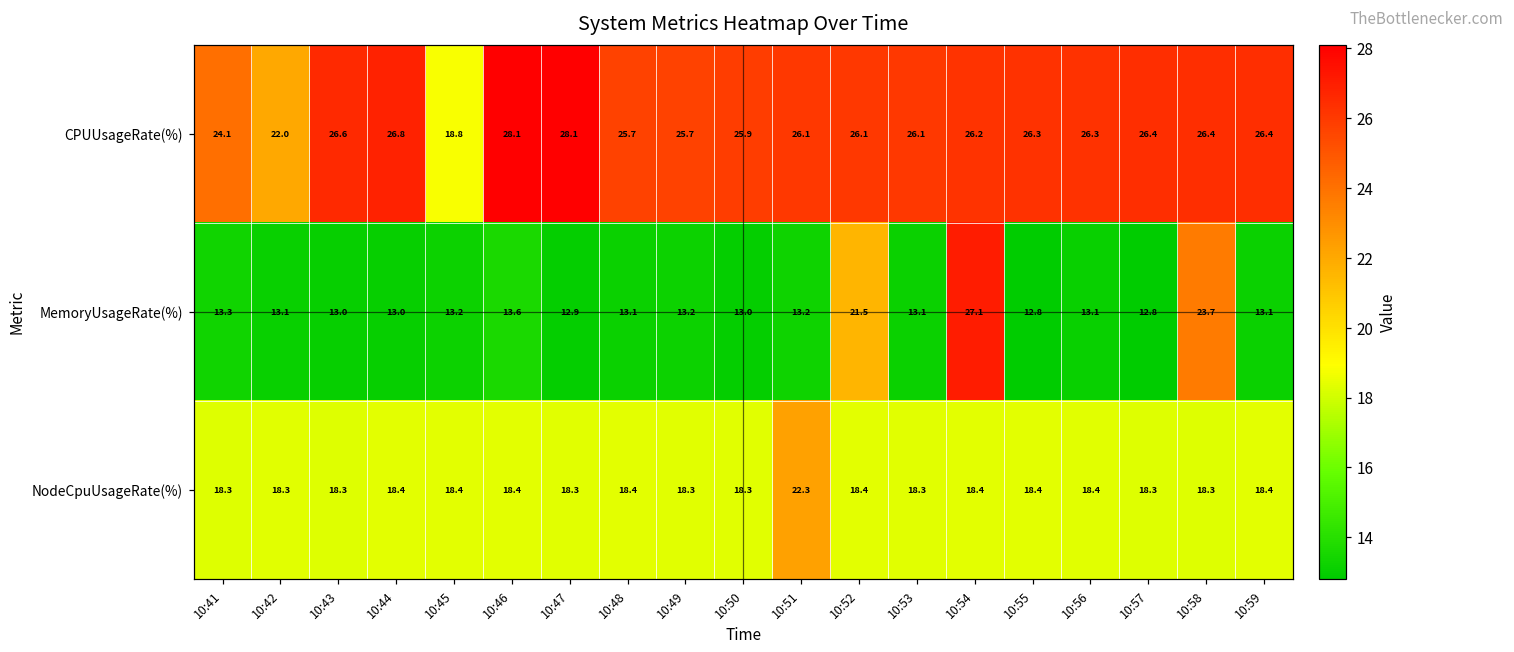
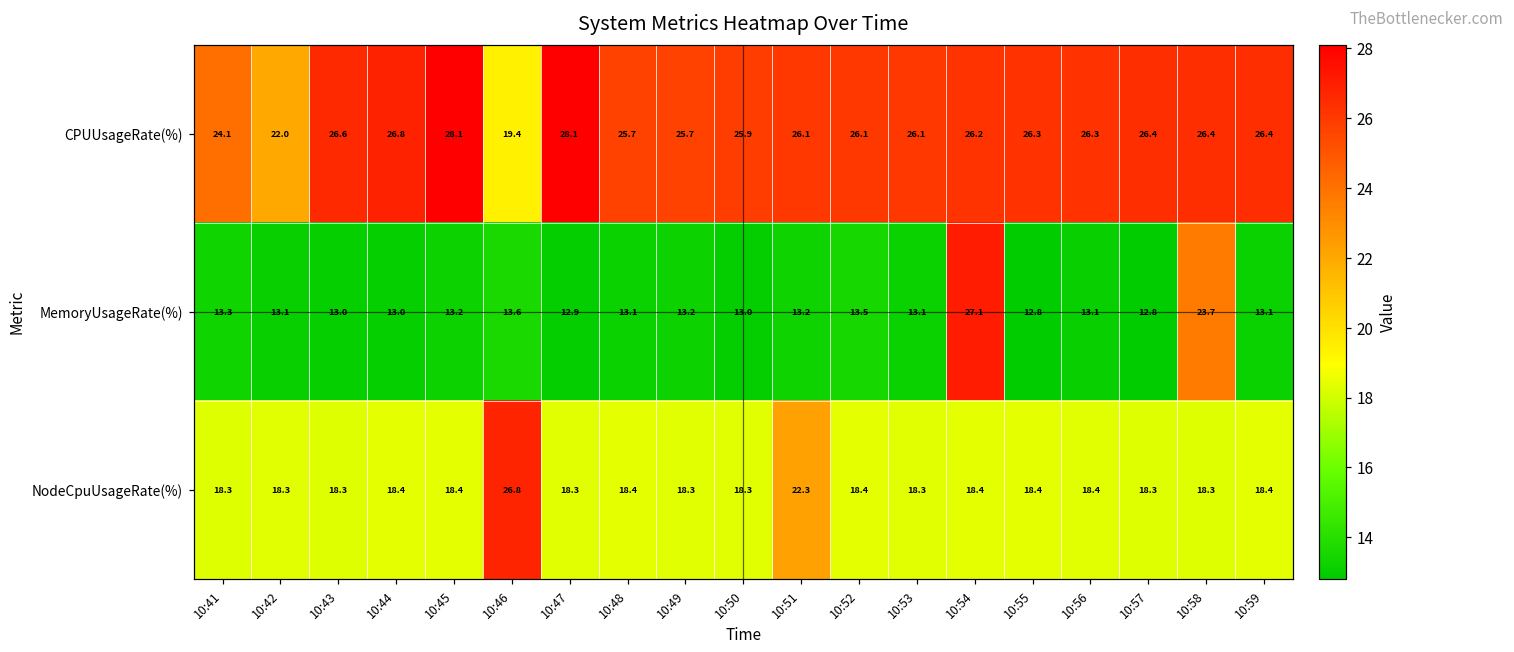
CPUUsageRate(%), 10:45: 18.8 -> 28.1
CPUUsageRate(%), 10:46: 28.1 -> 19.4
MemoryUsageRate(%), 10:52: 21.5 -> 13.5
NodeCpuUsageRate(%), 10:46: 18.4 -> 26.8
